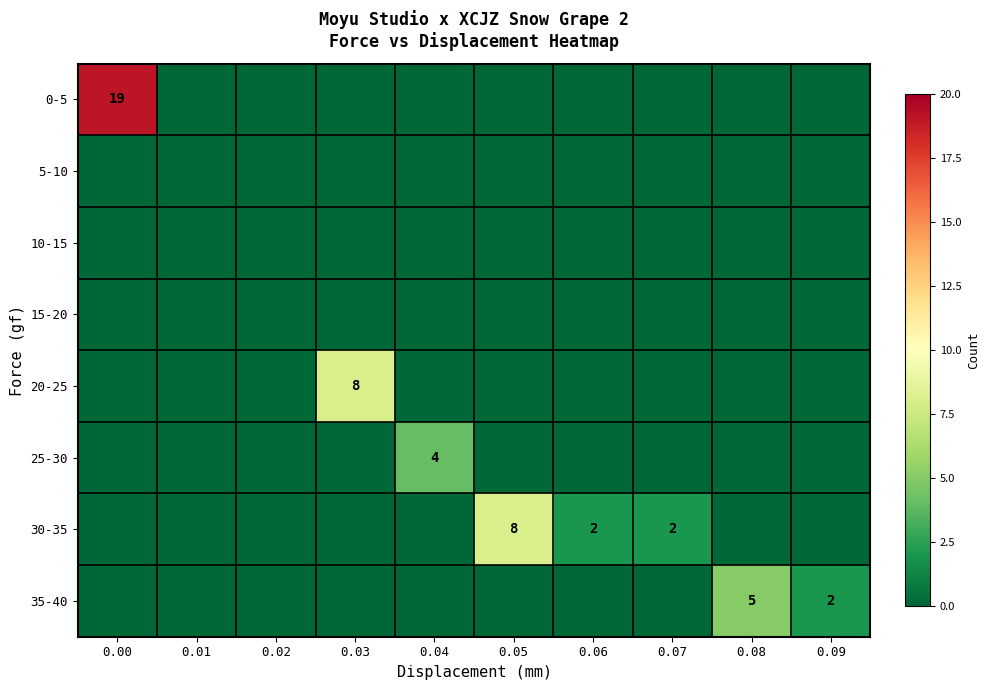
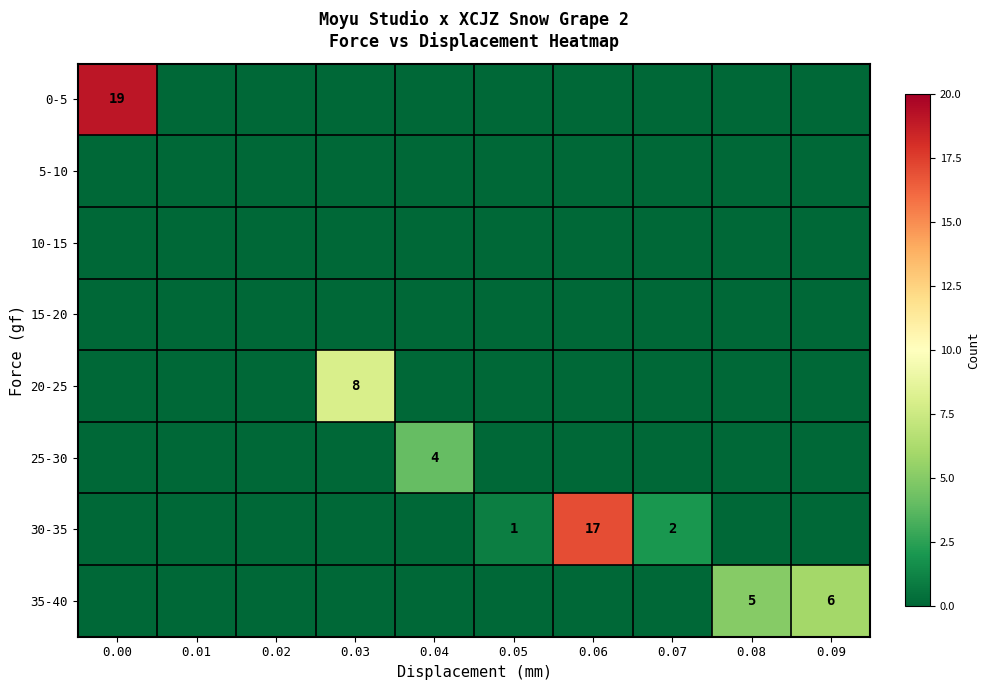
30-35, 0.05: 8 -> 1
30-35, 0.06: 2 -> 17
35-40, 0.09: 2 -> 6
